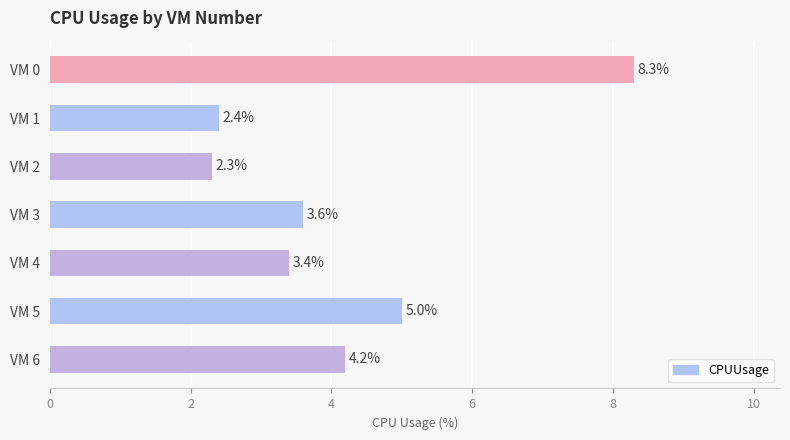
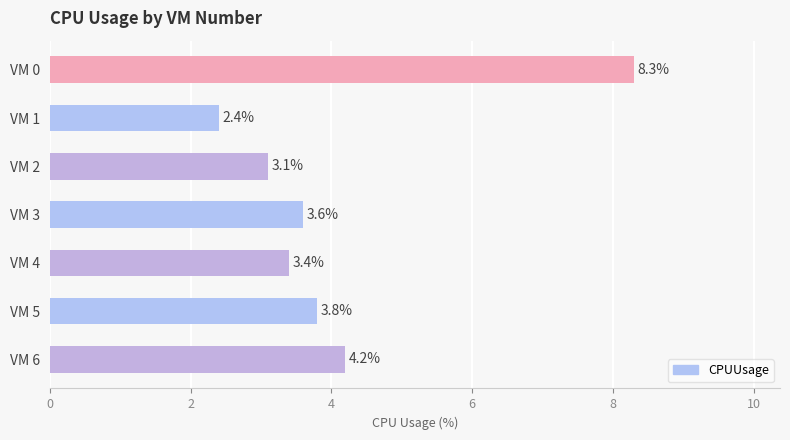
VM 2: 2.3% -> 3.1%
VM 5: 5.0% -> 3.8%
